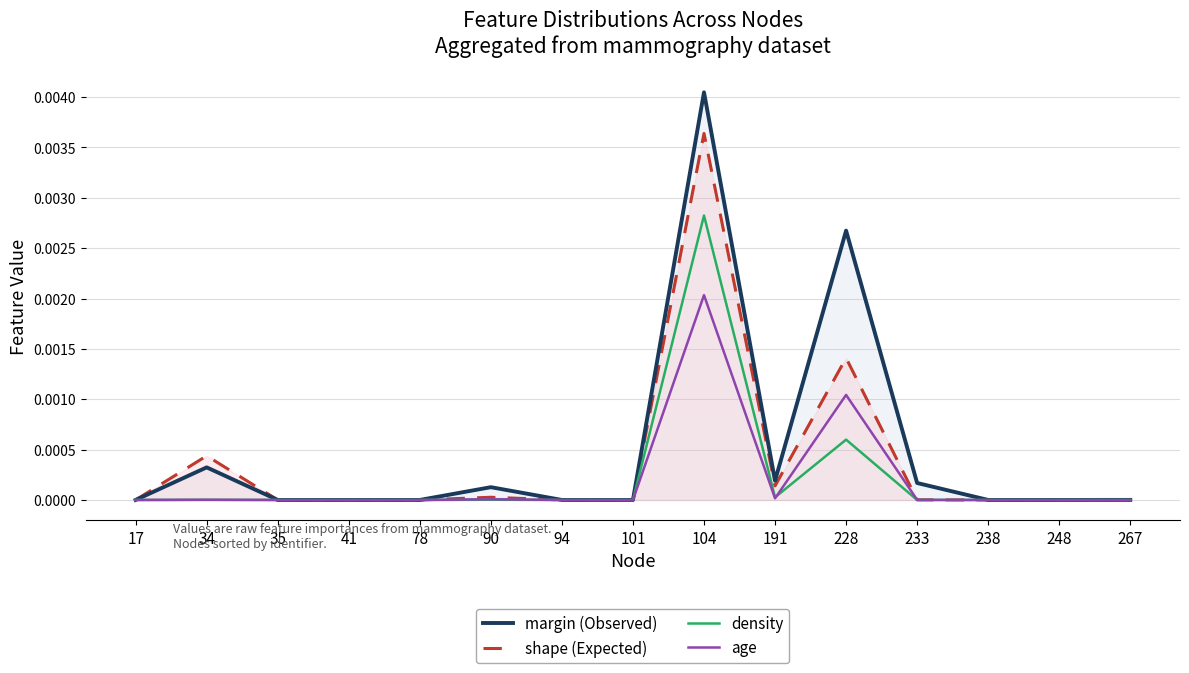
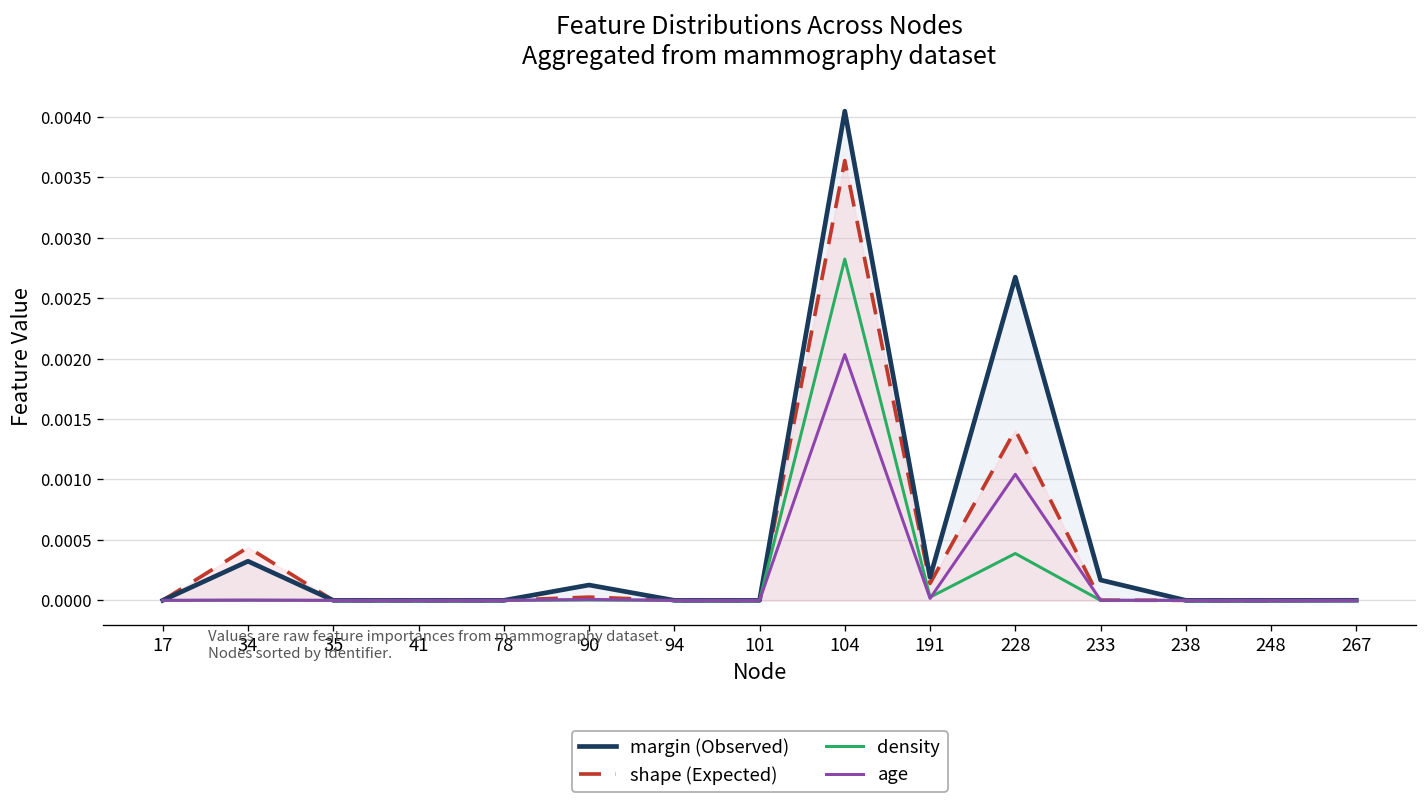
density, 228: 0.00060 -> 0.00039
